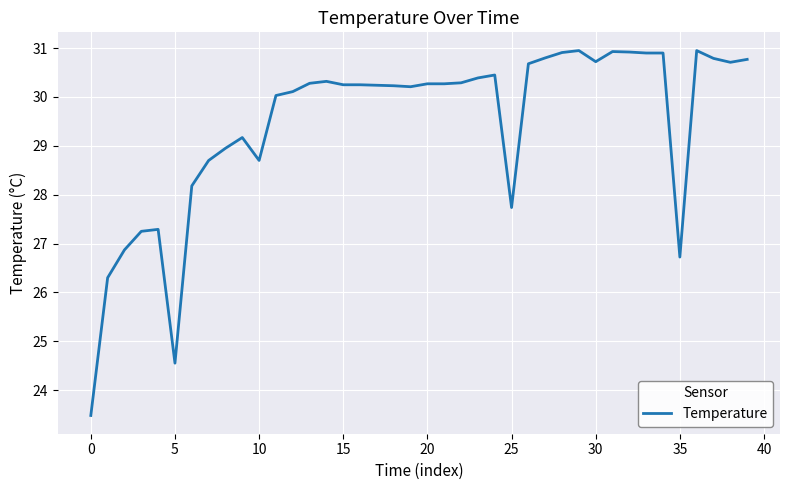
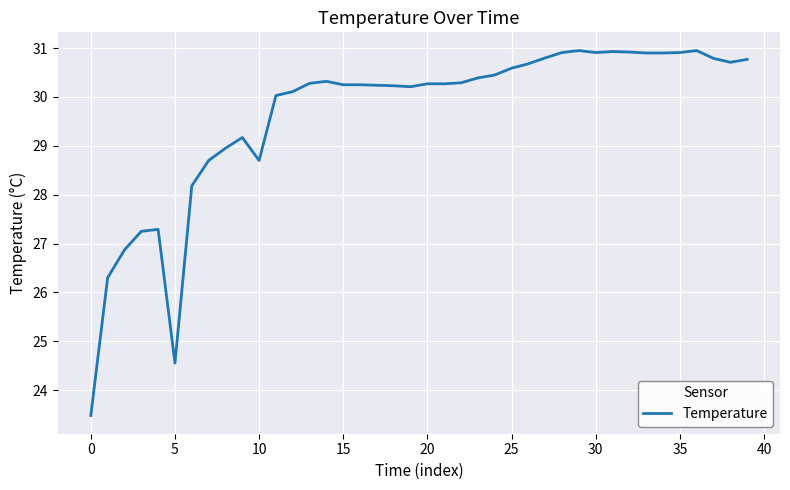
25: 27.7 -> 30.6
30: 30.7 -> 30.9
35: 26.7 -> 30.9
